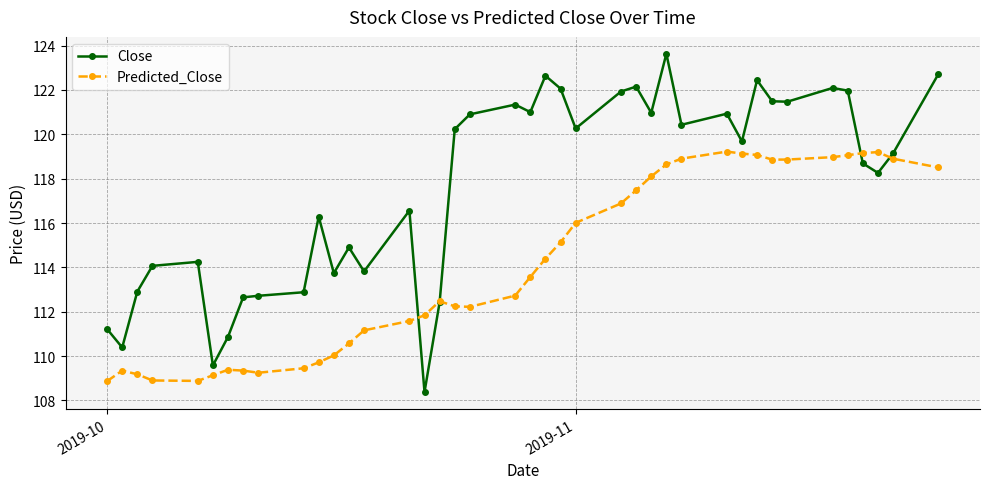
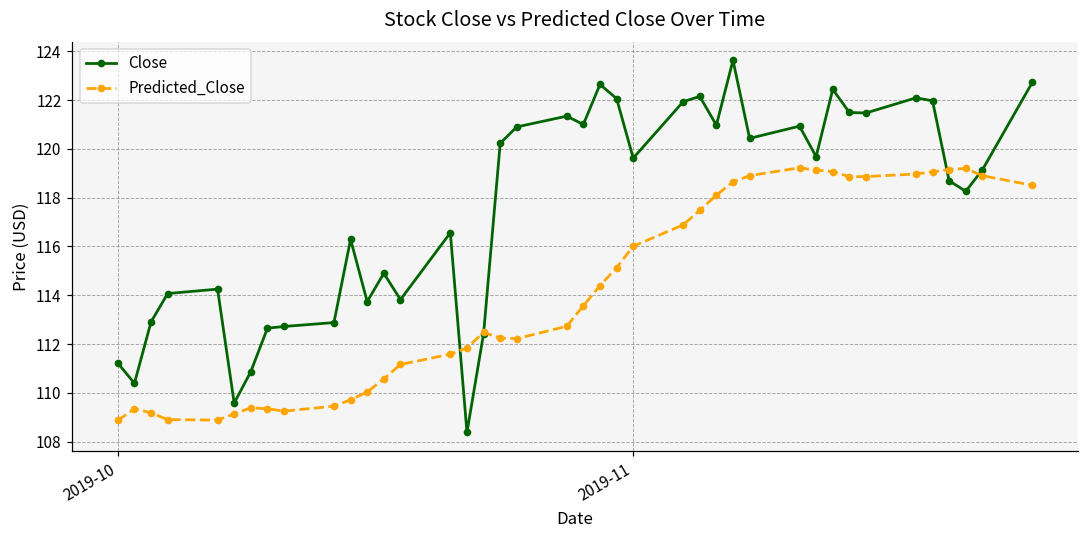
Close, 2019-11: 120.3 -> 119.6
